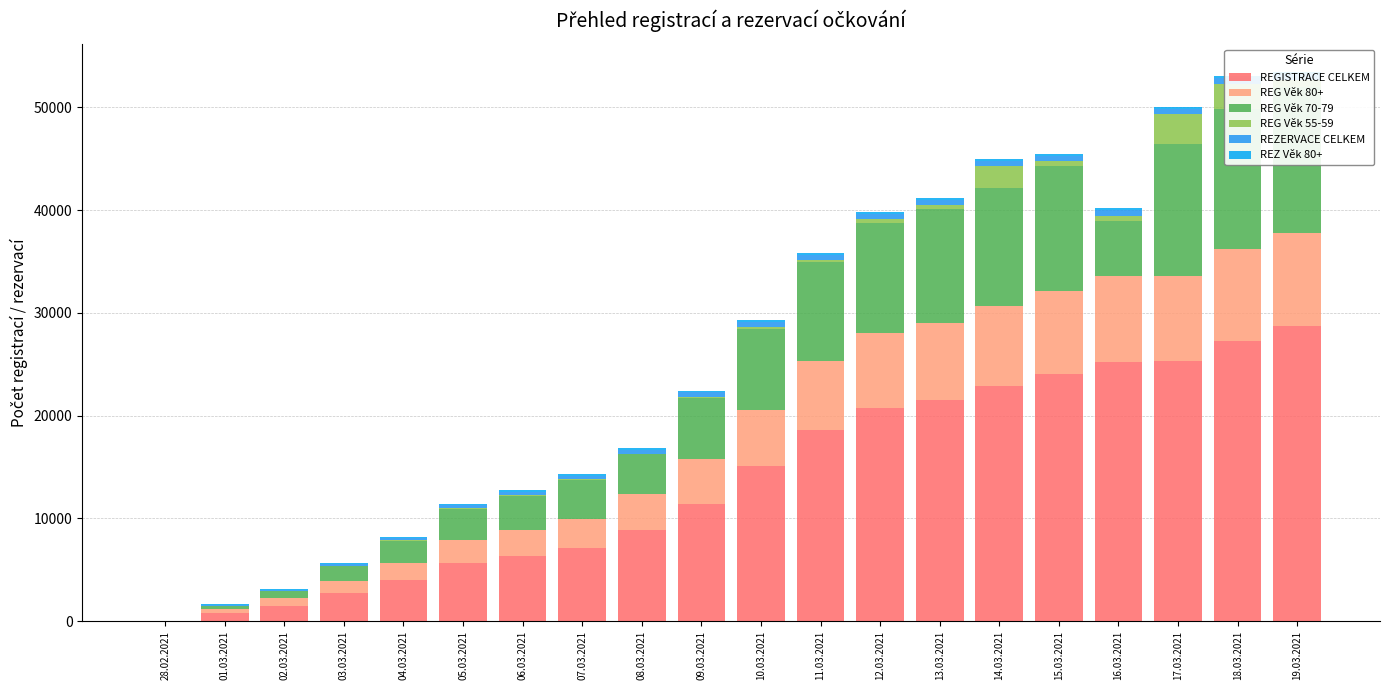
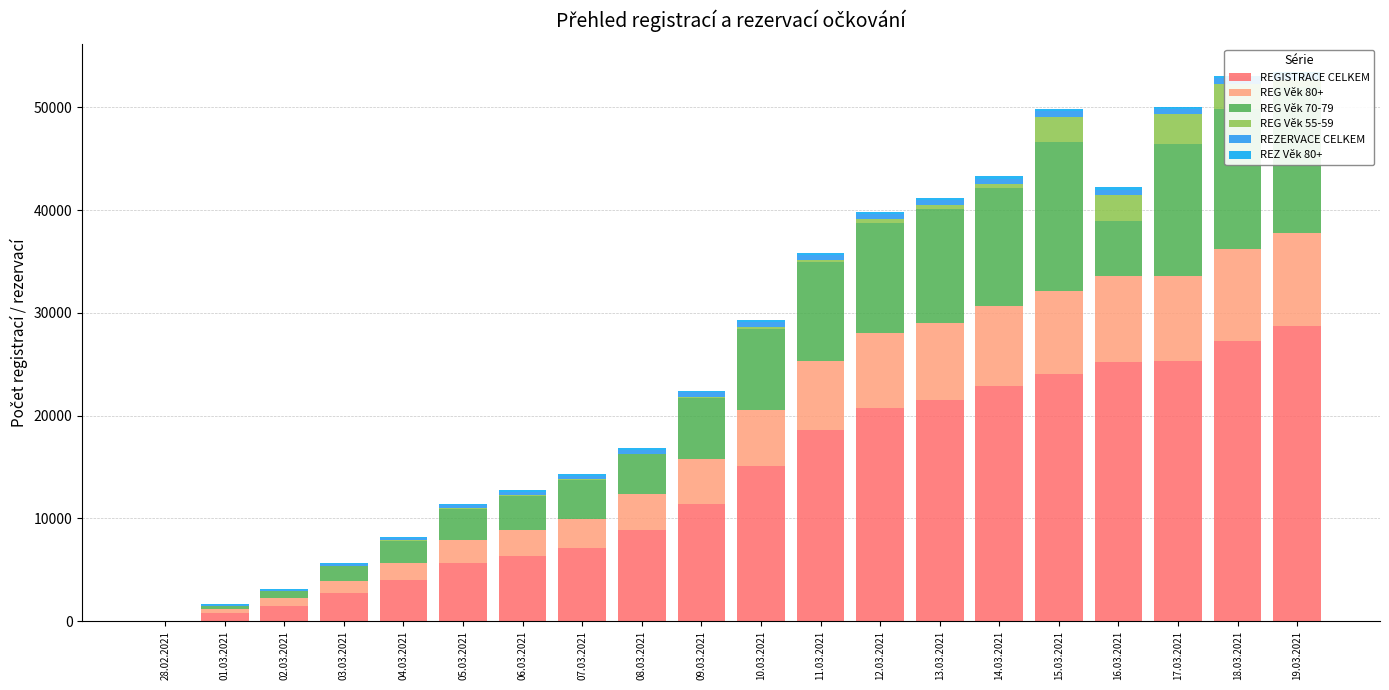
REG Věk 55-59, 14.03.2021: 2100 -> 400
REG Věk 70-79, 15.03.2021: 12200 -> 14500
REG Věk 55-59, 15.03.2021: 500 -> 2500
REG Věk 55-59, 16.03.2021: 500 -> 2500
